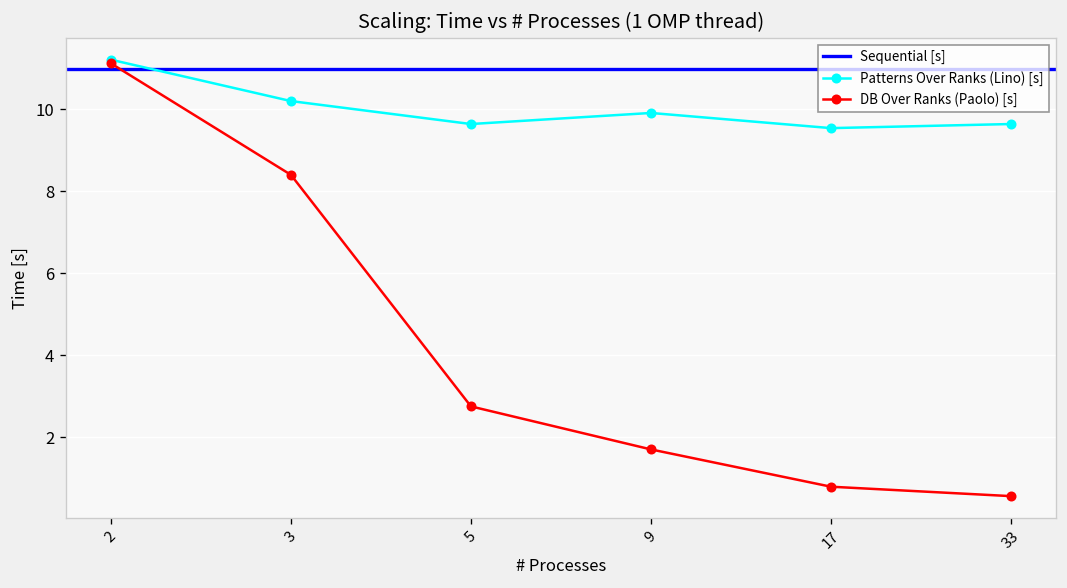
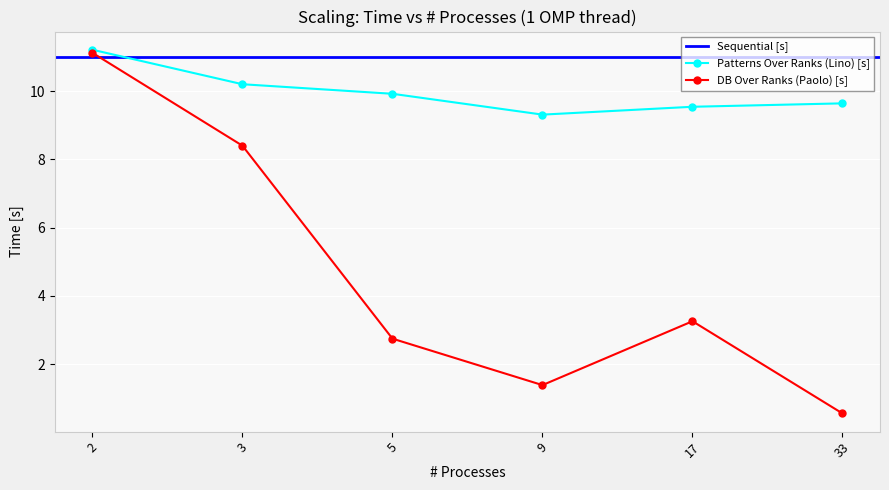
Patterns Over Ranks (Lino) [s], 5: 9.6 -> 9.9
Patterns Over Ranks (Lino) [s], 9: 9.9 -> 9.3
DB Over Ranks (Paolo) [s], 9: 1.7 -> 1.4
DB Over Ranks (Paolo) [s], 17: 0.8 -> 3.3
